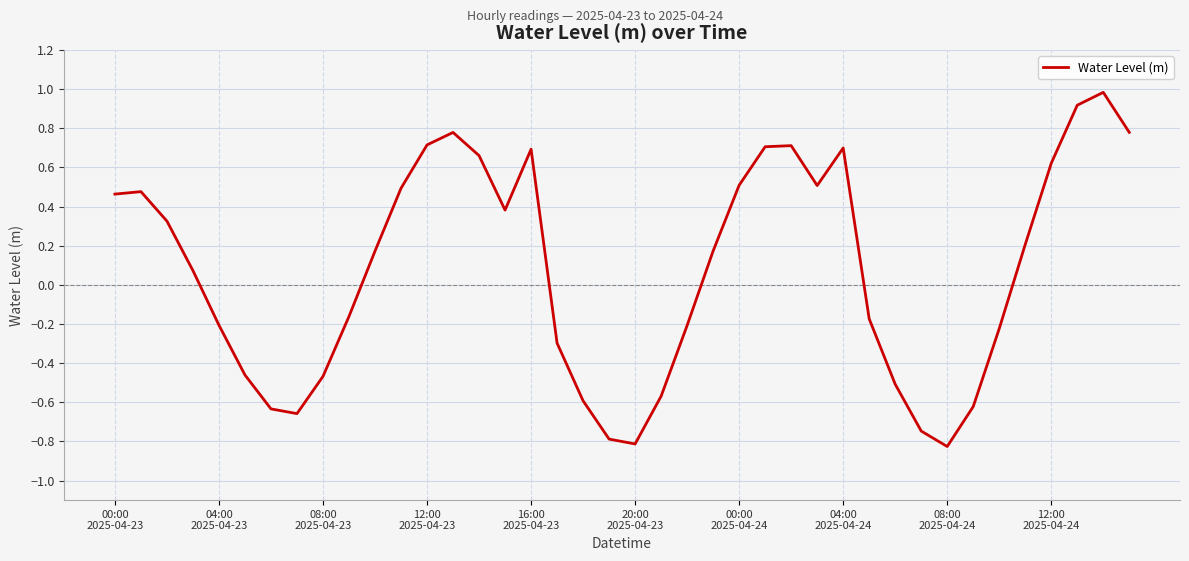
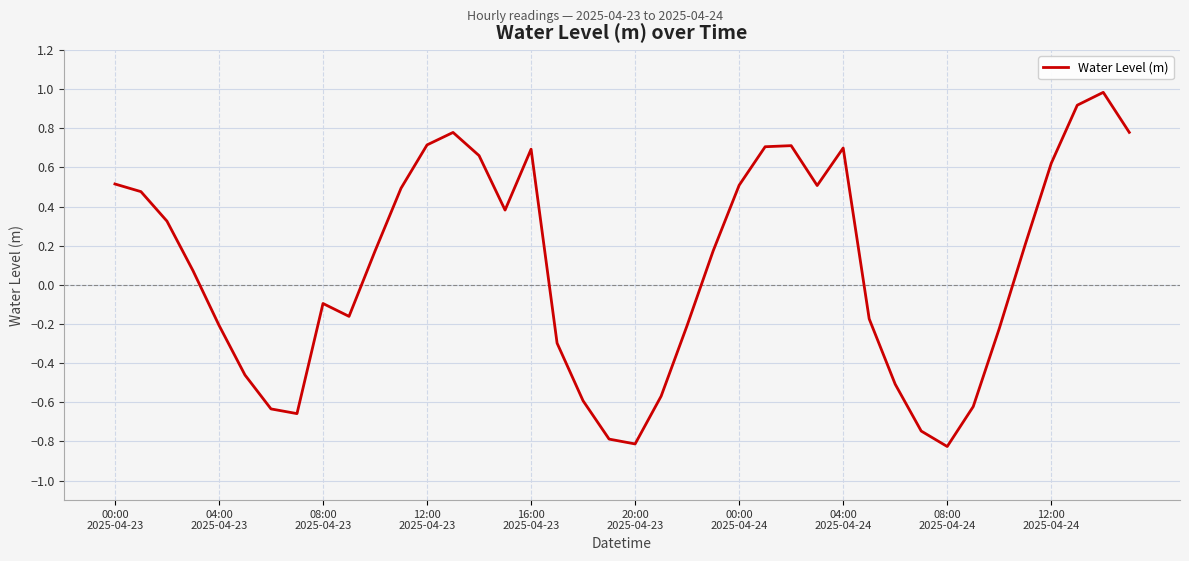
00:00 2025-04-23: 0.46 -> 0.52
08:00 2025-04-23: -0.47 -> -0.10
